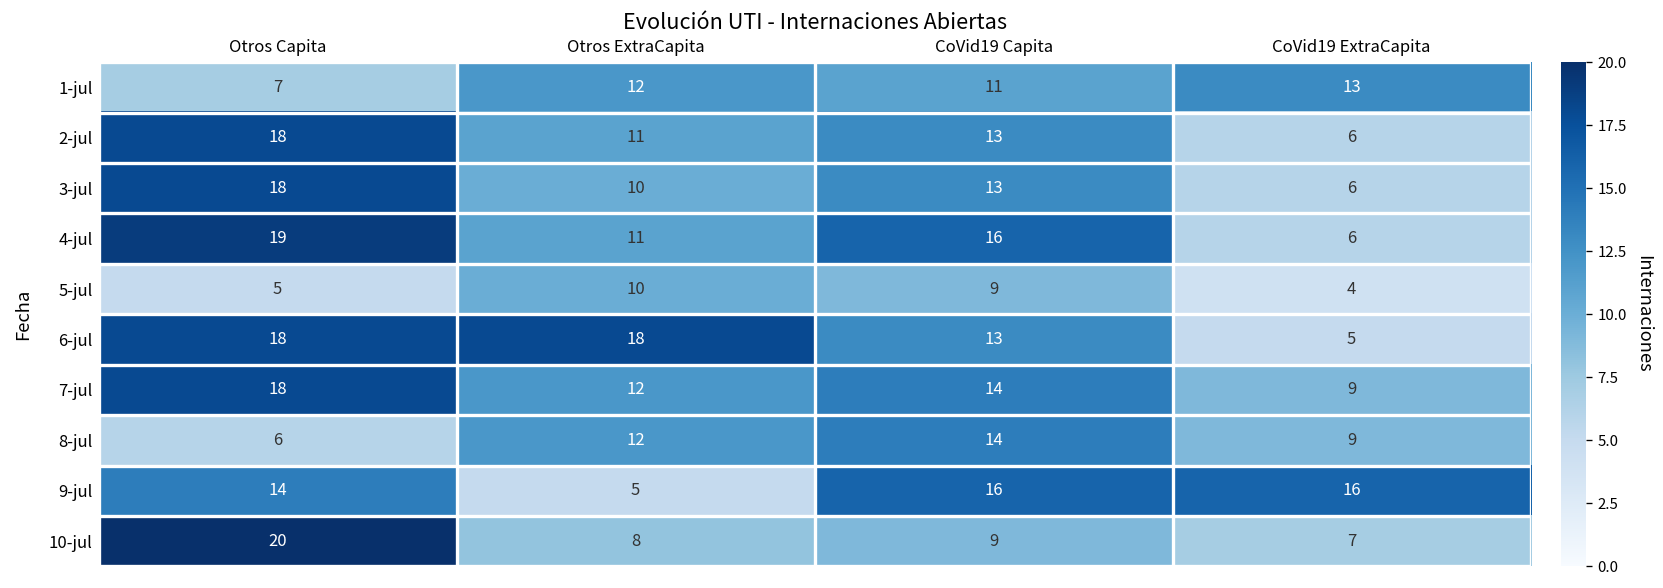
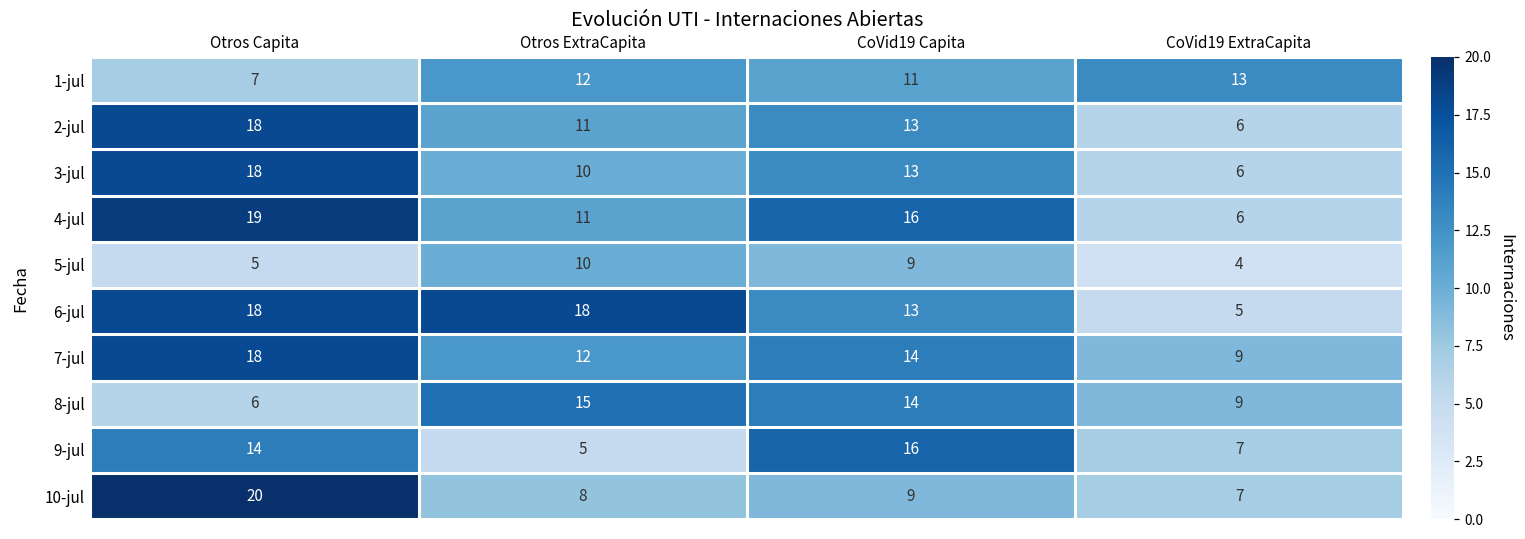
8-jul, Otros ExtraCapita: 12 -> 15
9-jul, CoVid19 ExtraCapita: 16 -> 7
